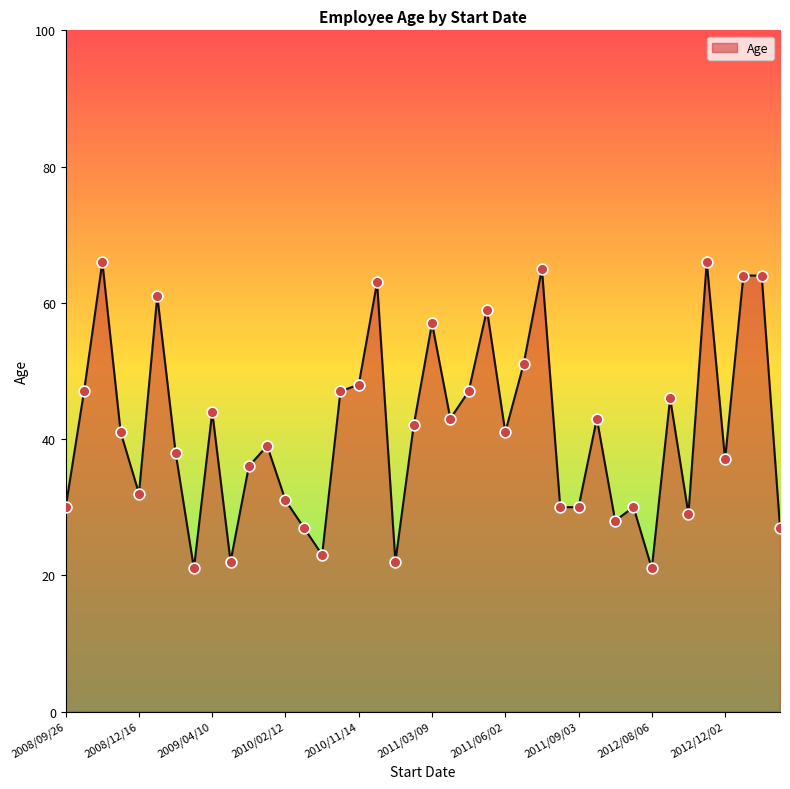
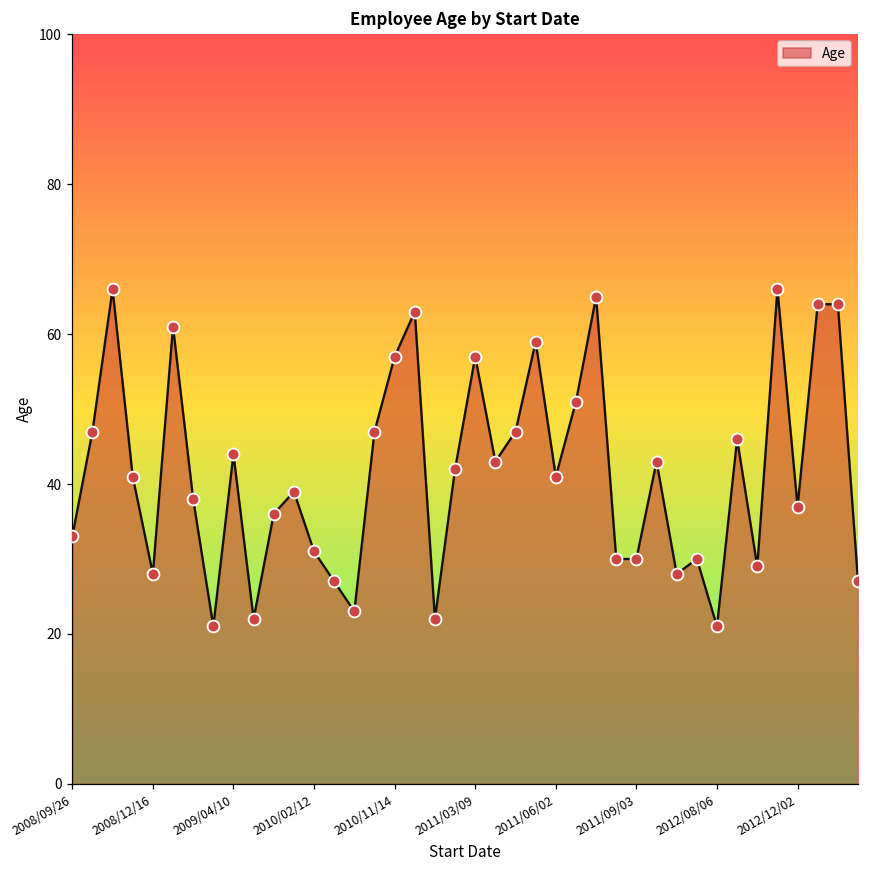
2008/09/26: 30 -> 33
2008/12/16: 32 -> 28
2010/11/14: 48 -> 57
